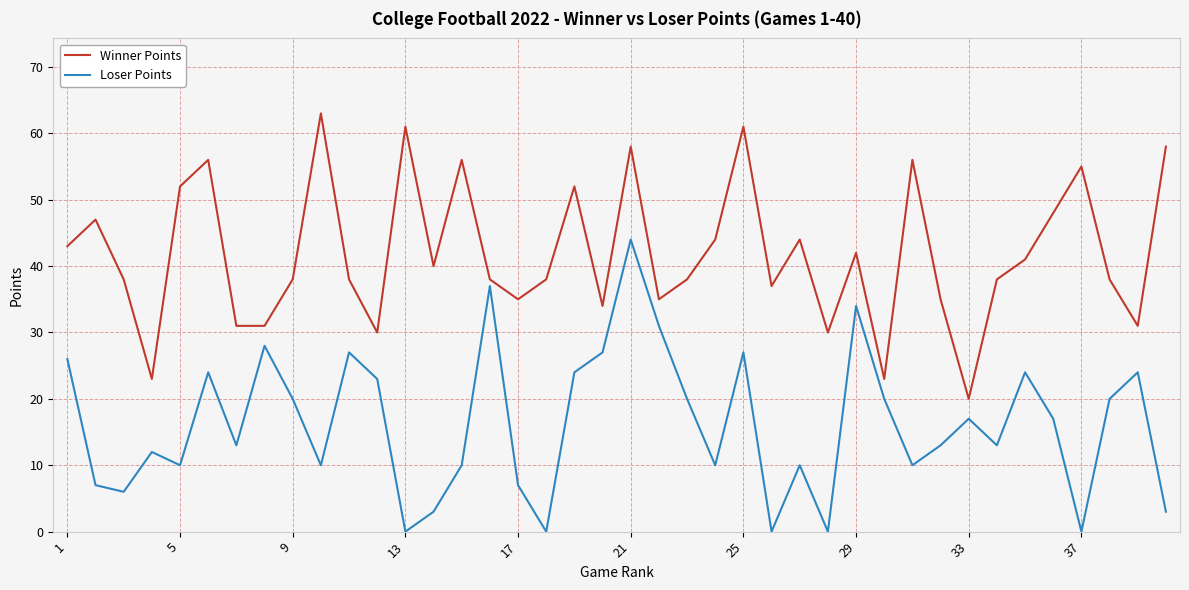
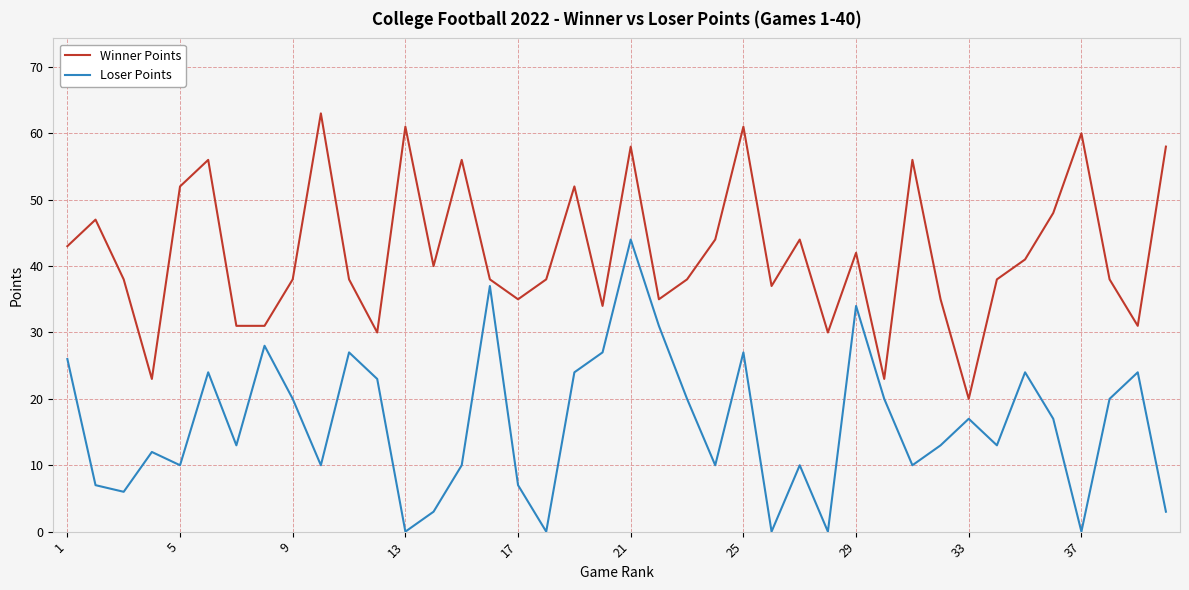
Winner Points, 37: 55 -> 60
